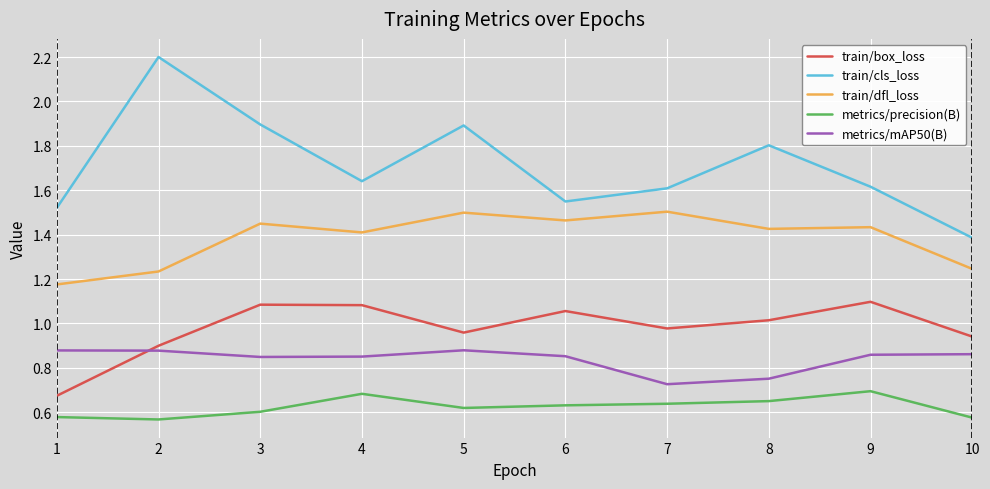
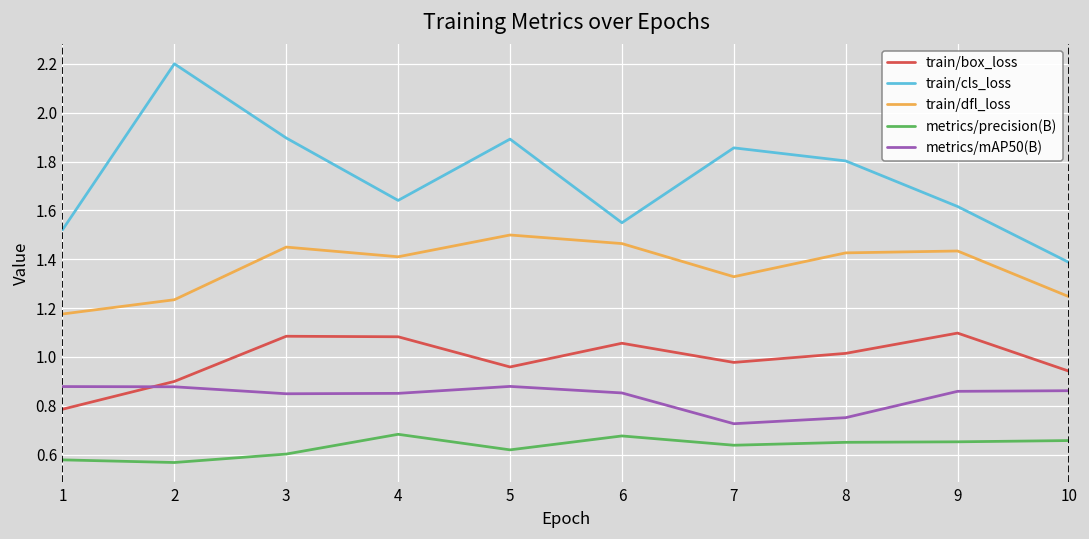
train/box_loss, 1: 0.67 -> 0.79
metrics/precision(B), 6: 0.63 -> 0.68
train/cls_loss, 7: 1.61 -> 1.86
train/dfl_loss, 7: 1.50 -> 1.33
metrics/precision(B), 9: 0.70 -> 0.65
metrics/precision(B), 10: 0.58 -> 0.66
